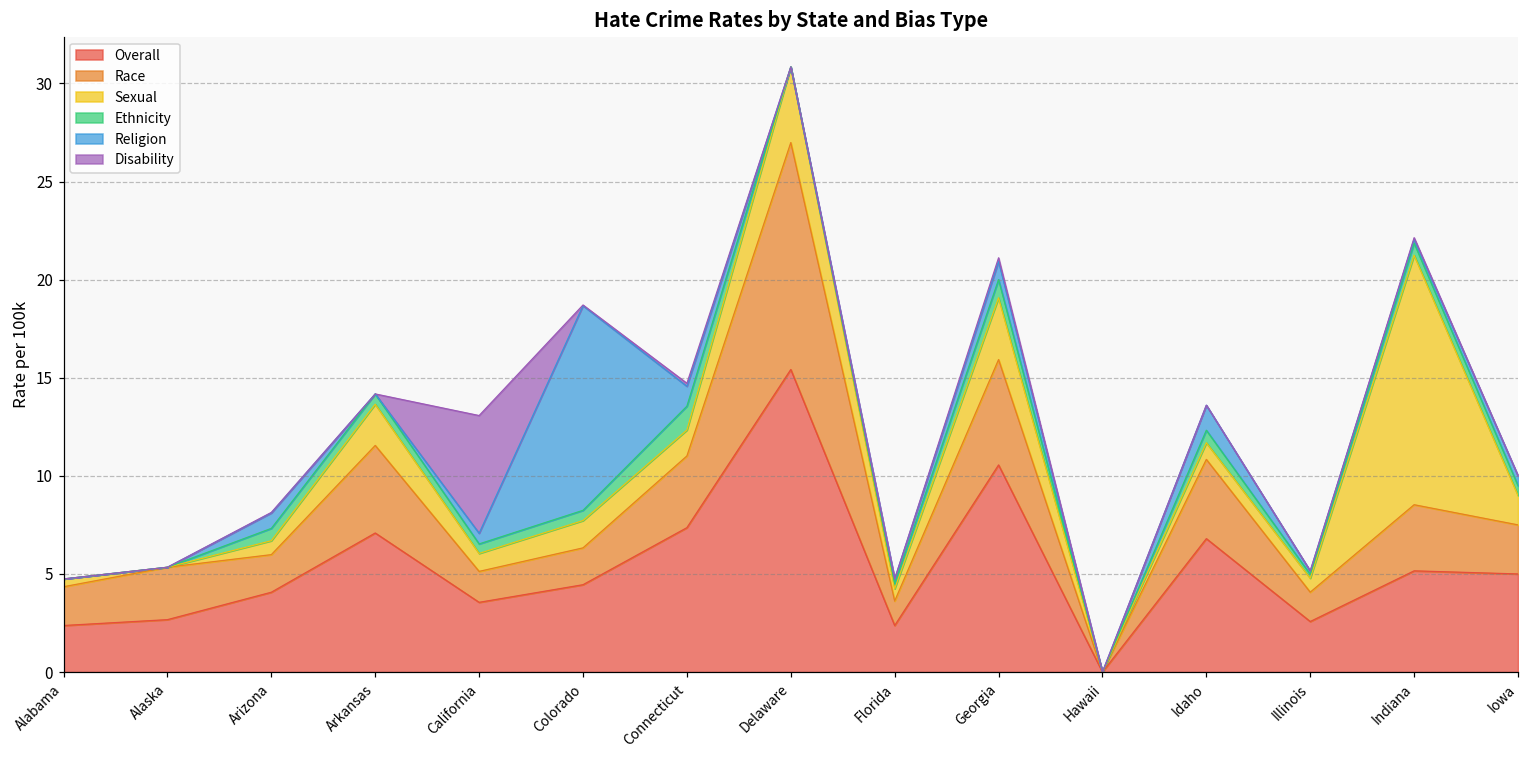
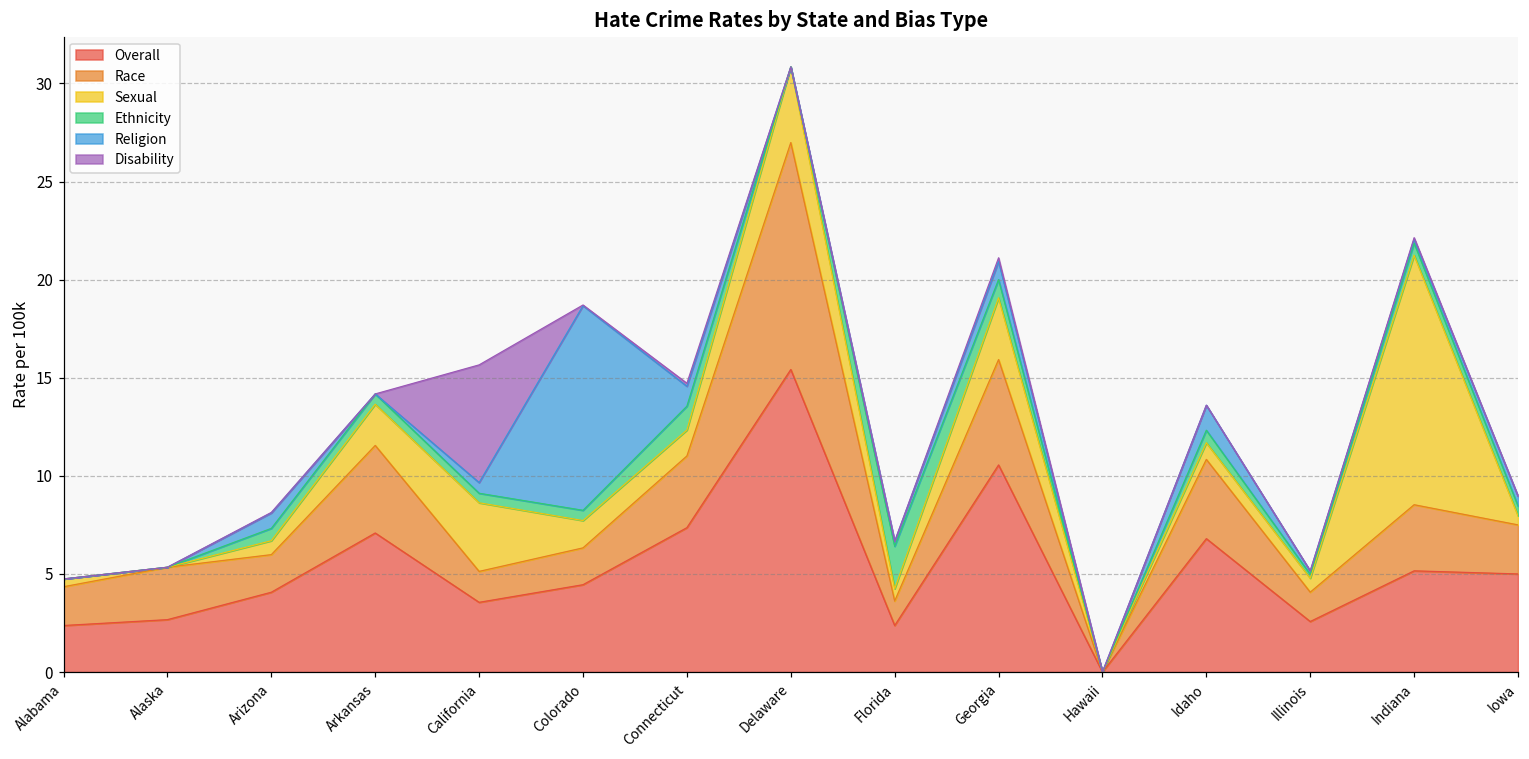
Sexual, California: 0.9 -> 3.5
Ethnicity, Florida: 0.2 -> 2.2
Sexual, Iowa: 1.5 -> 0.5
